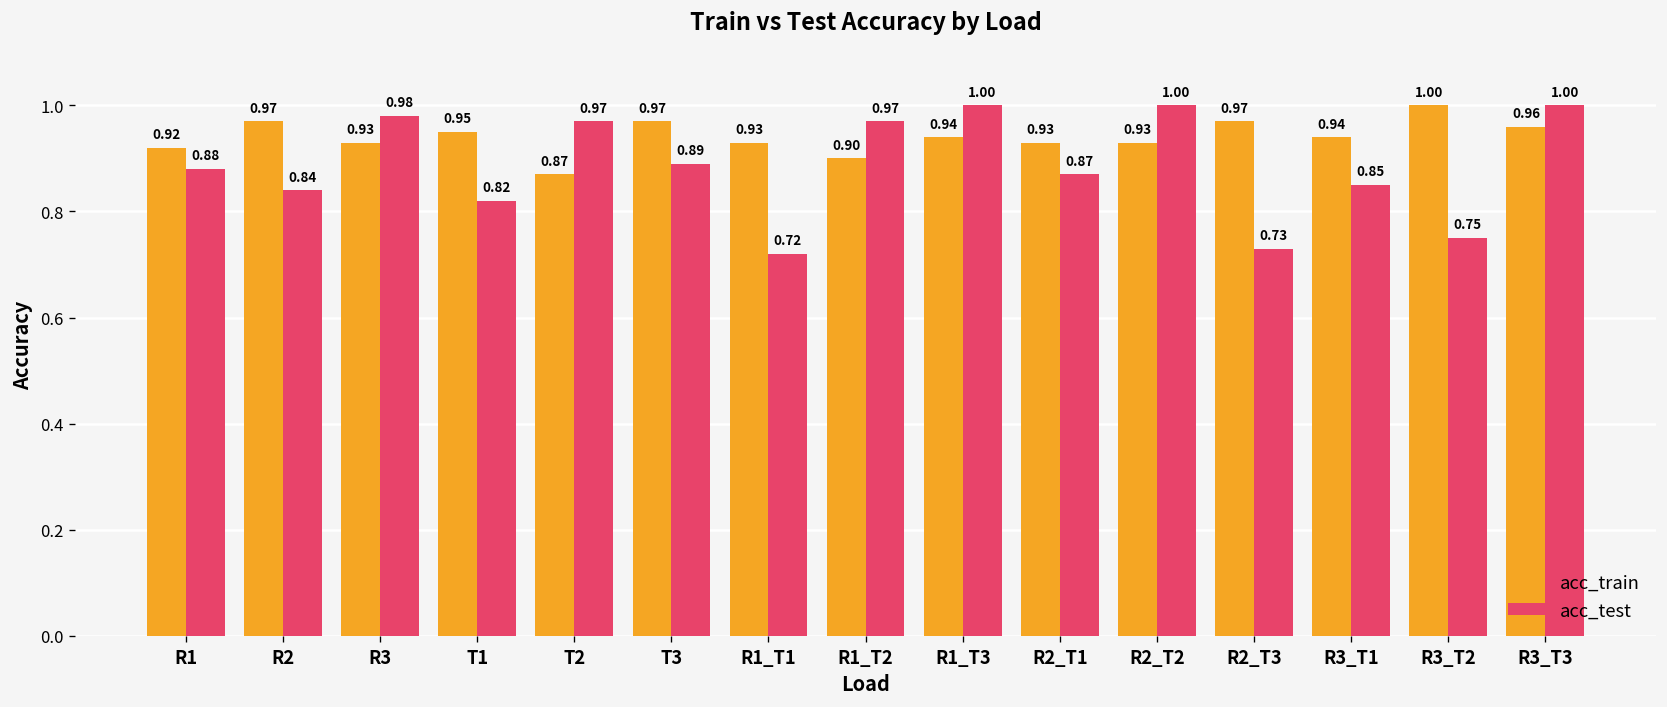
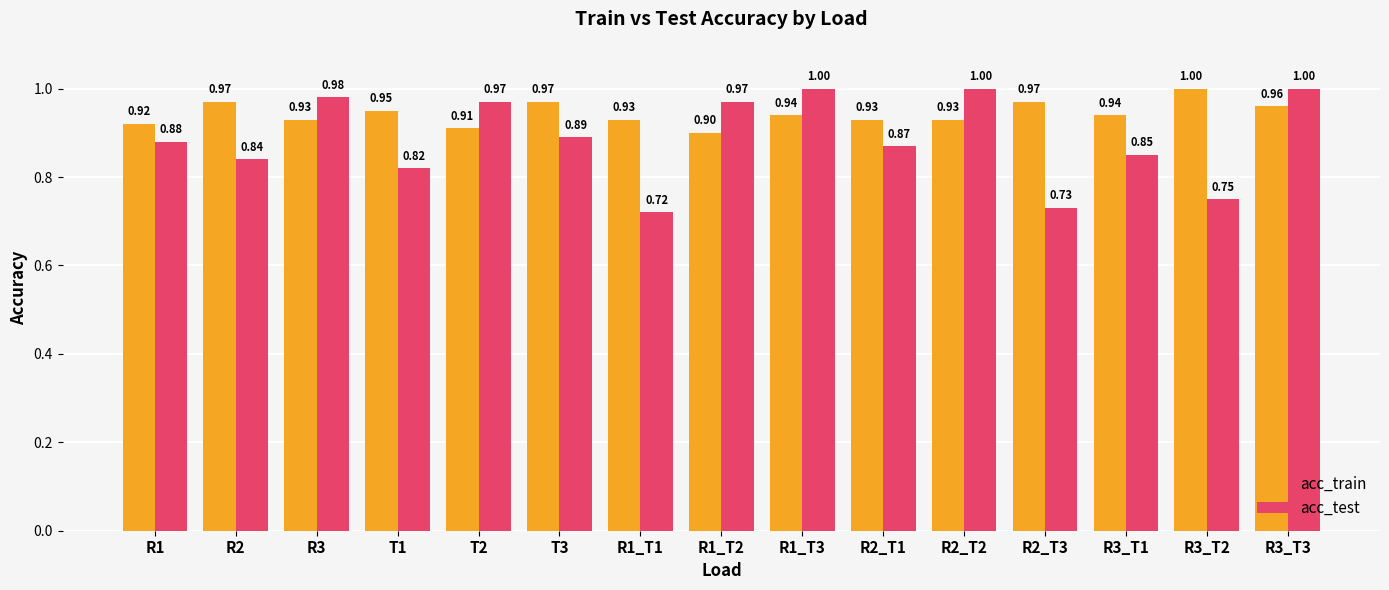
acc_train, T2: 0.87 -> 0.91
